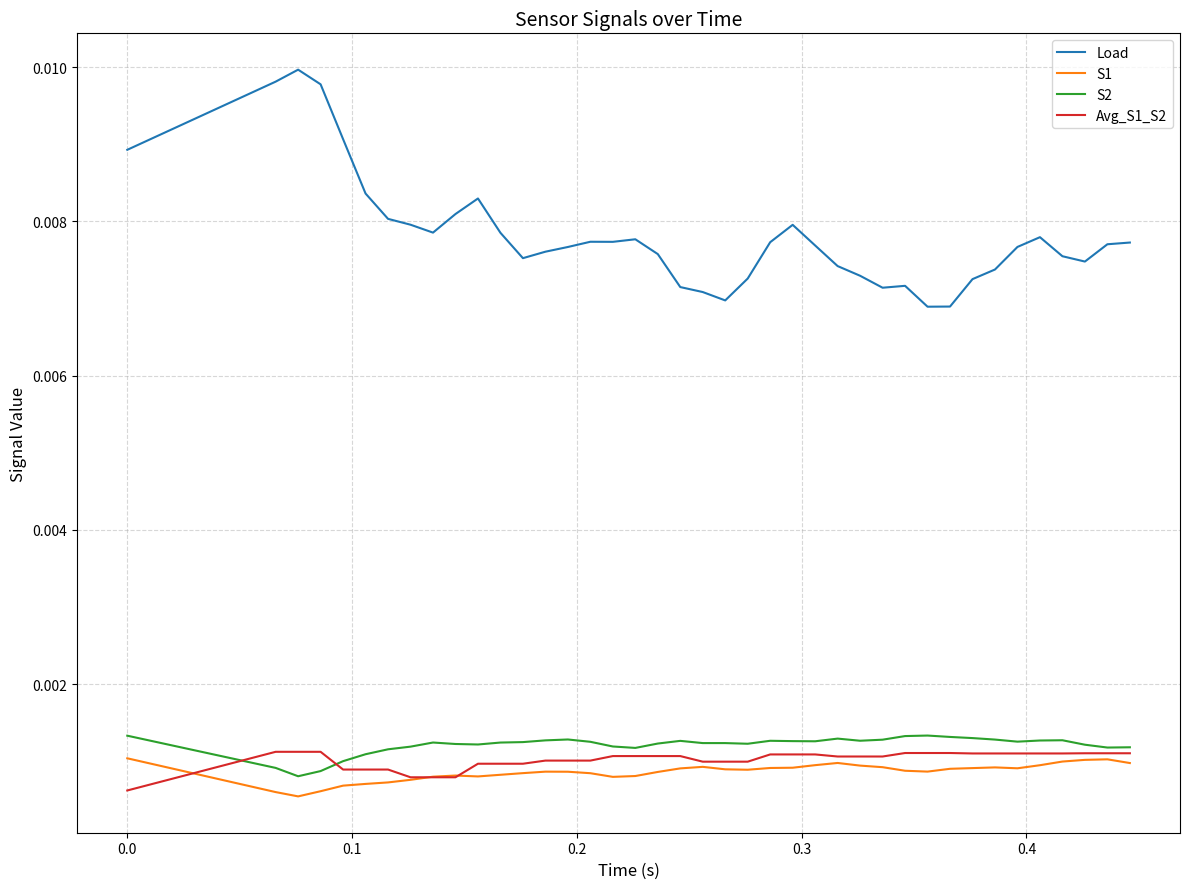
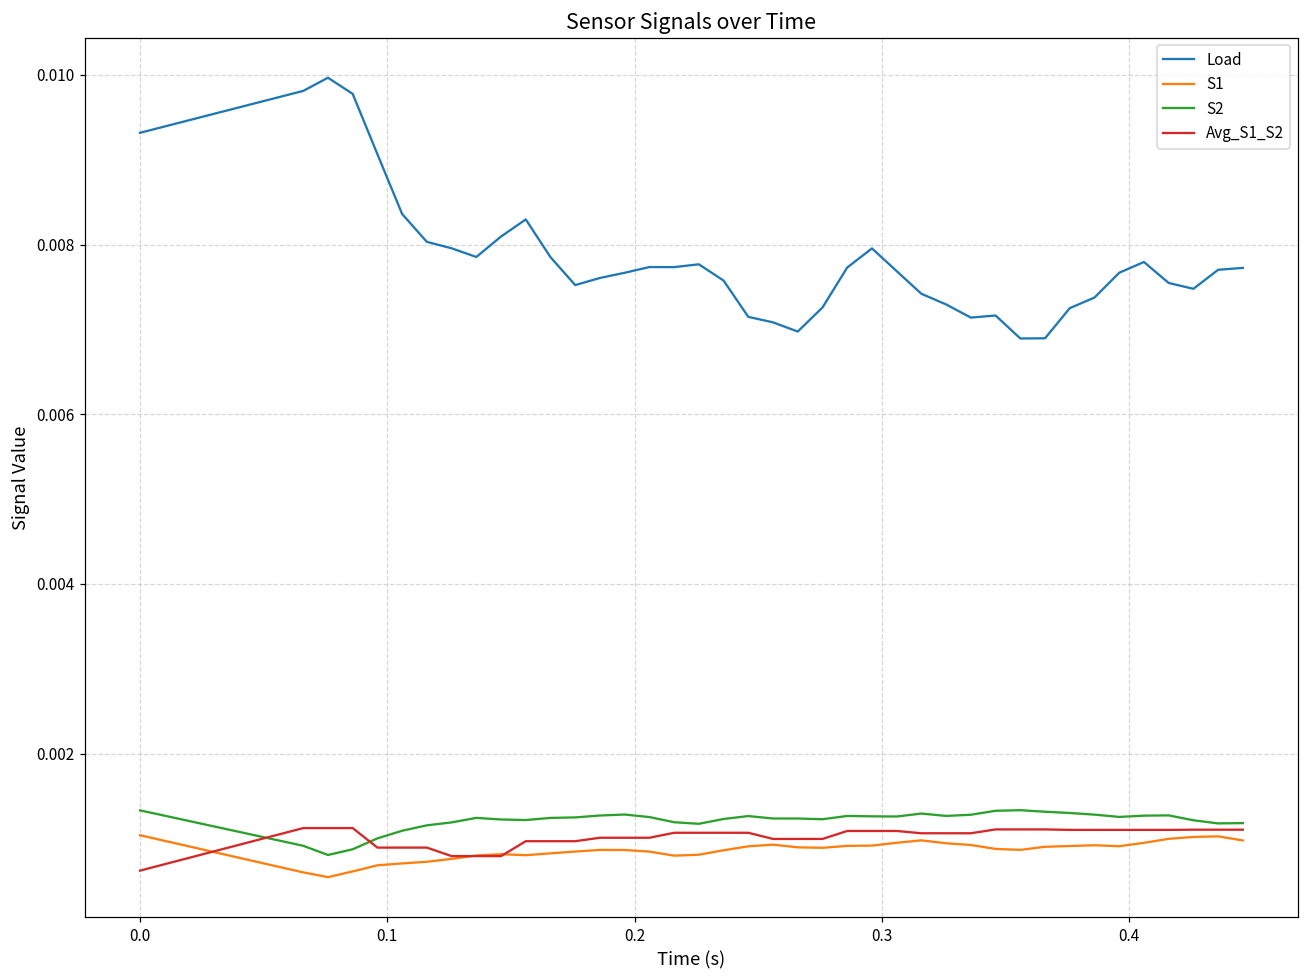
Load, 0.0: 0.0089 -> 0.0093
